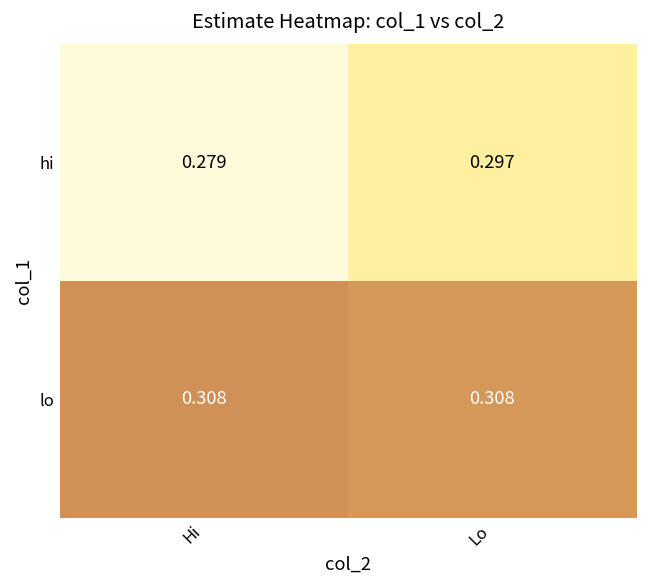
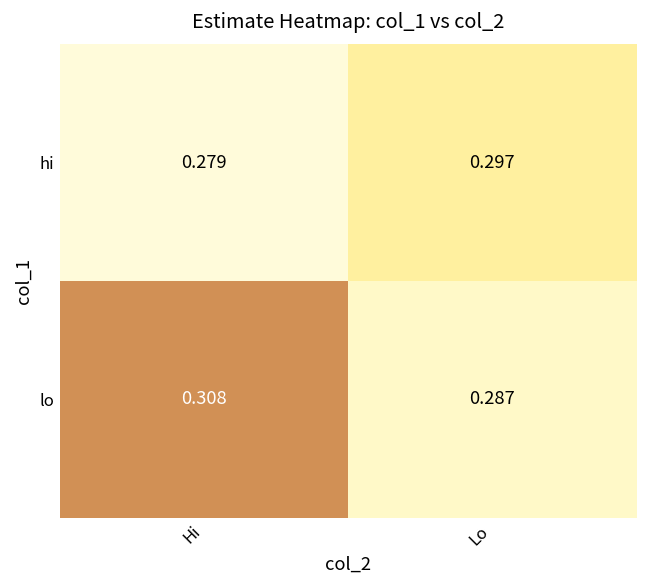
lo, Lo: 0.308 -> 0.287
